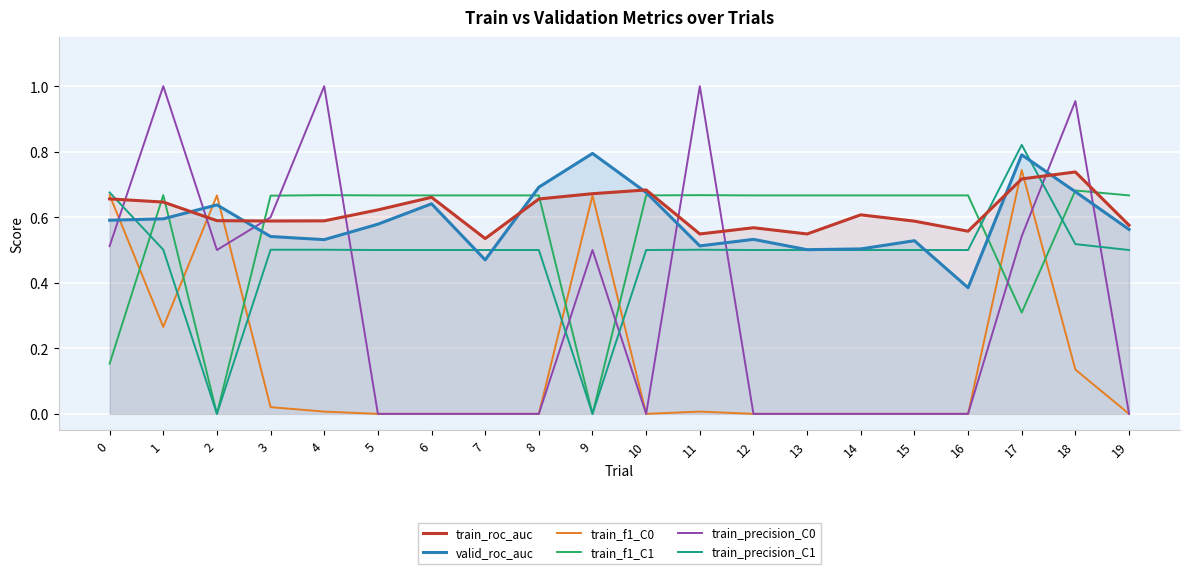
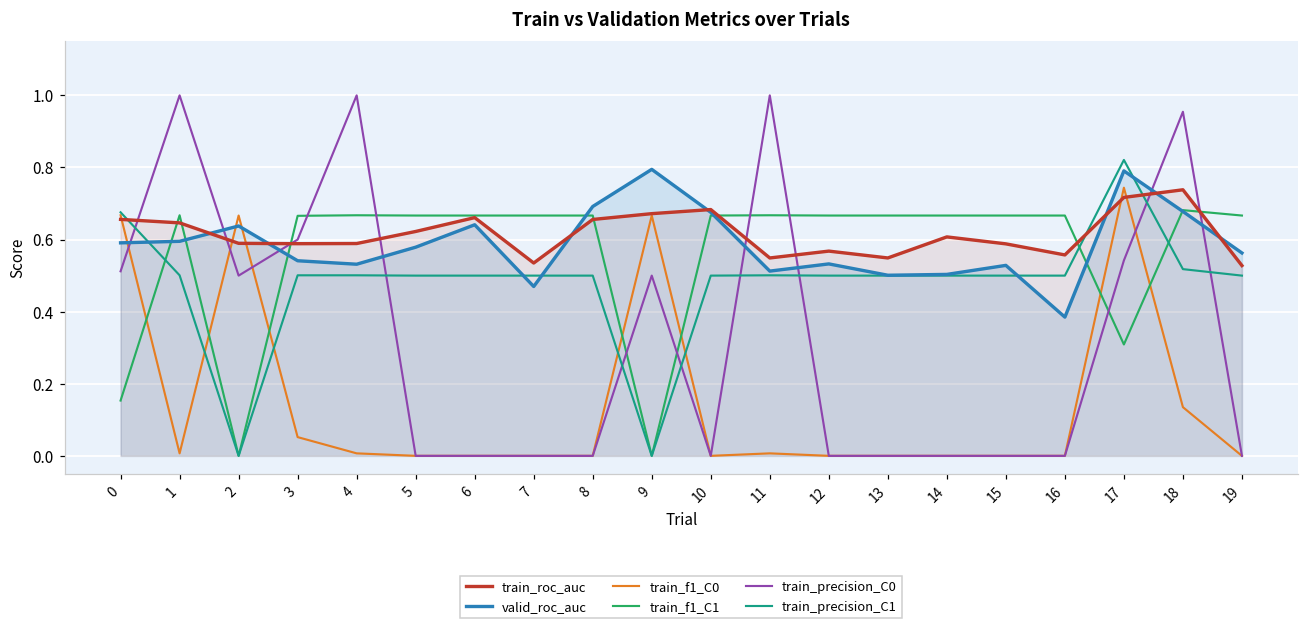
train_f1_C0, 1: 0.27 -> 0.01
train_f1_C0, 3: 0.02 -> 0.05
train_roc_auc, 19: 0.58 -> 0.53
